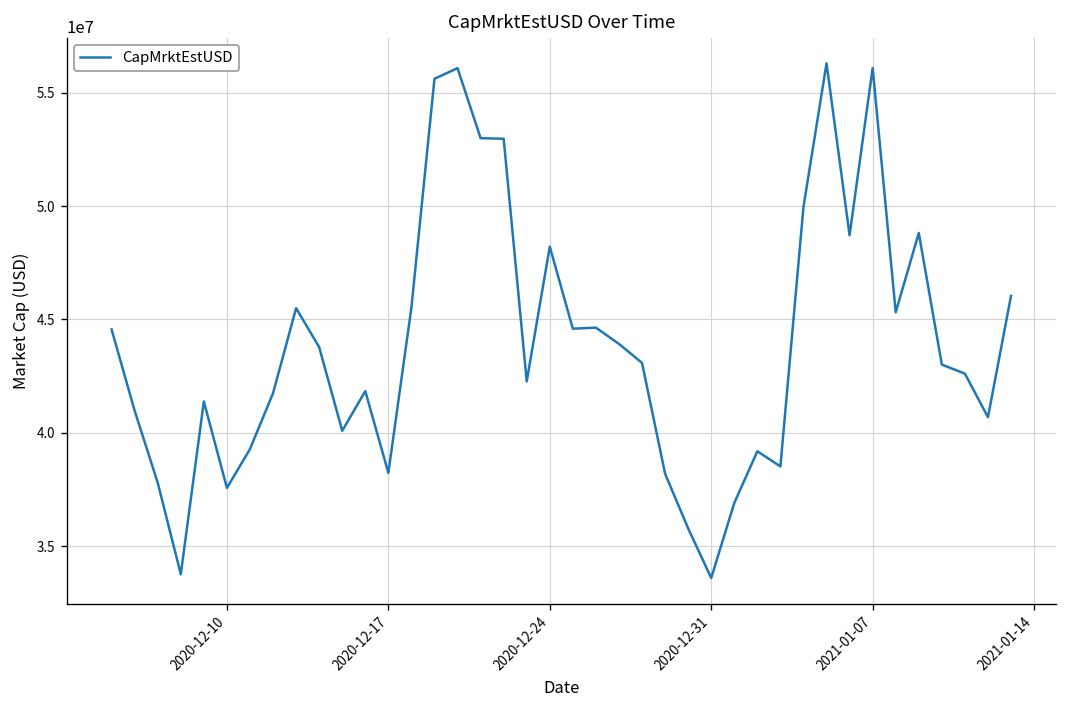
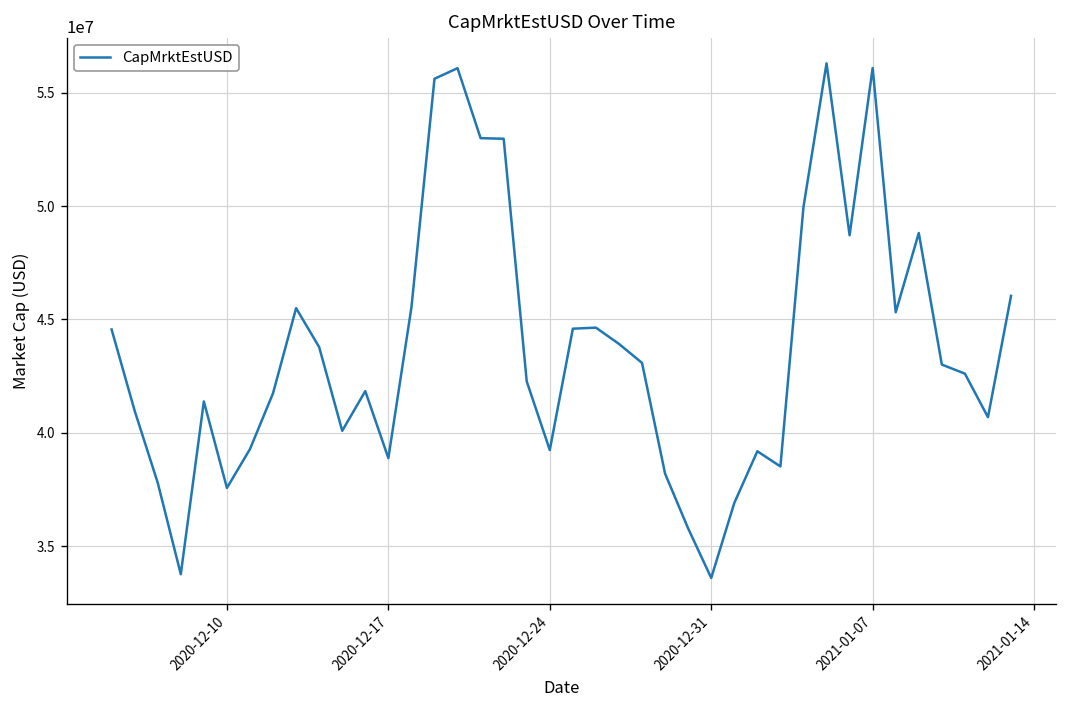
2020-12-17: 38200000 -> 38900000
2020-12-24: 48200000 -> 39200000
